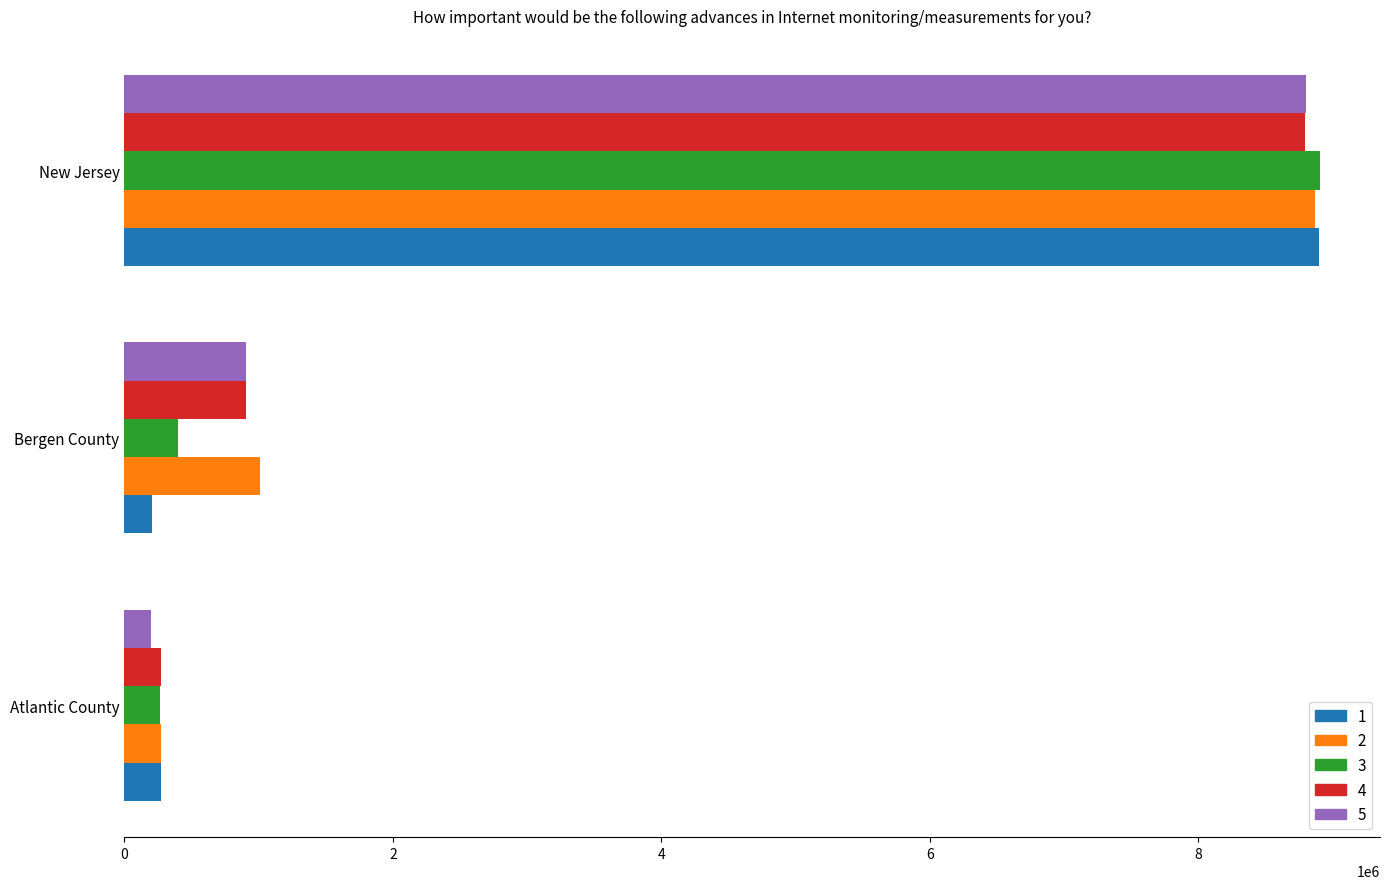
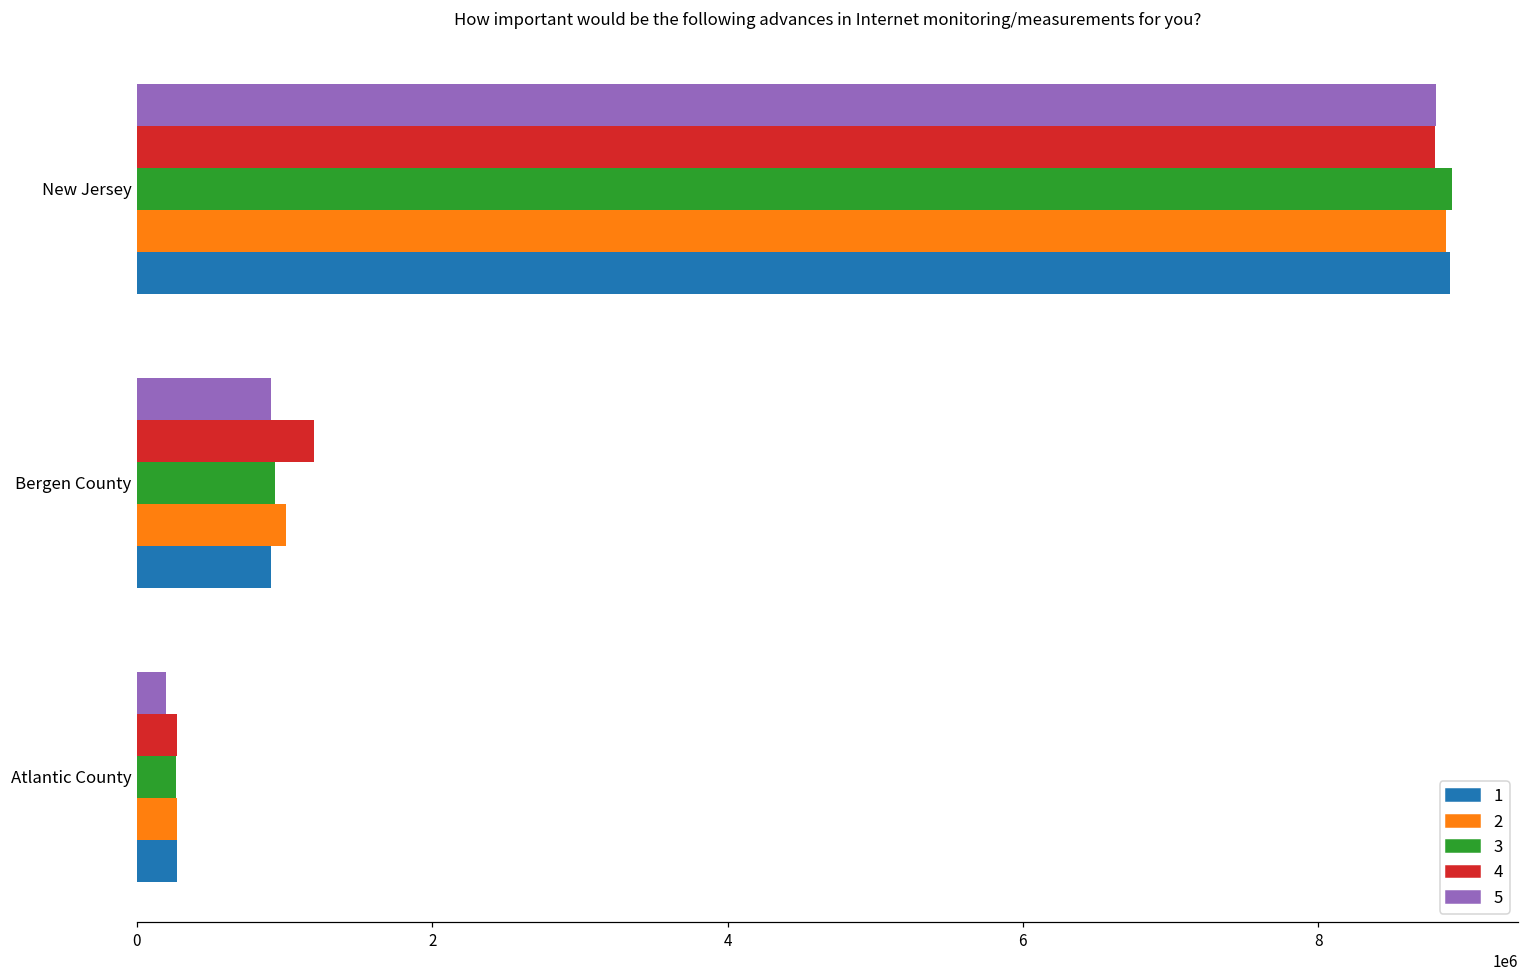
4, Bergen County: 910000 -> 1200000
3, Bergen County: 400000 -> 940000
1, Bergen County: 210000 -> 910000
